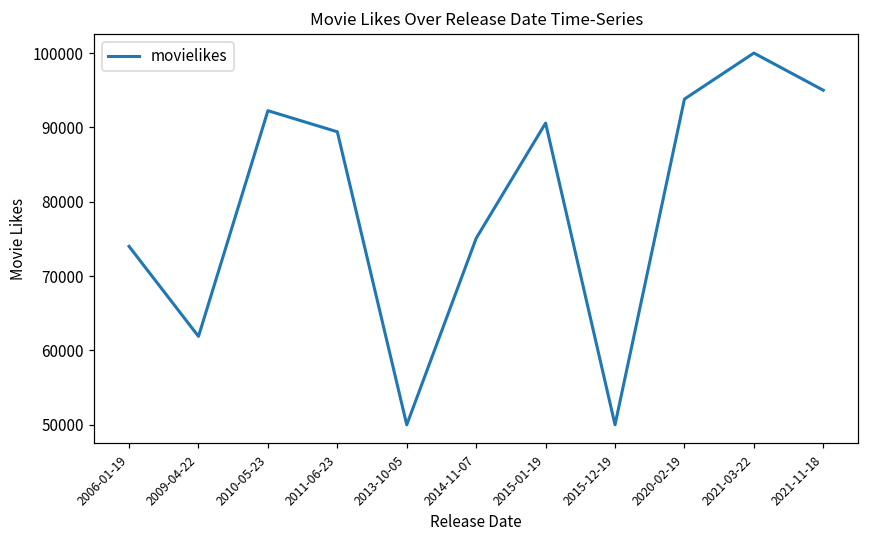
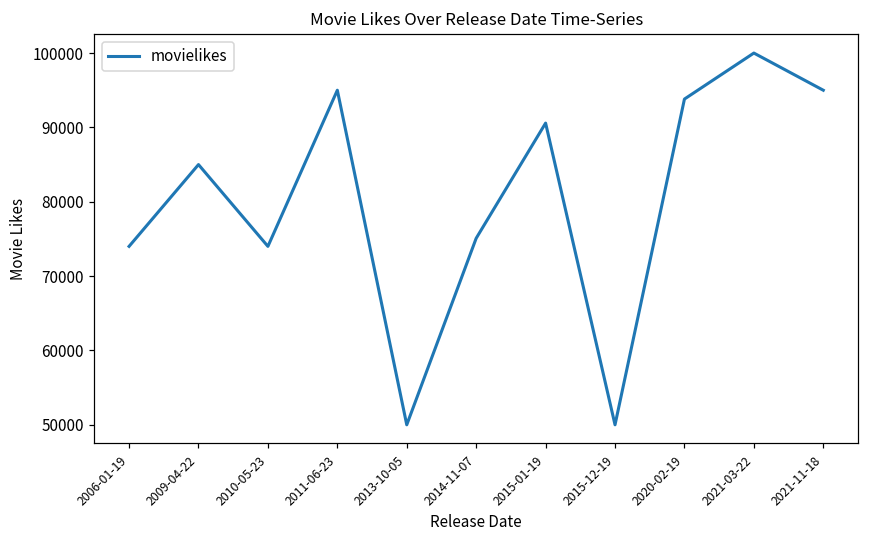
2009-04-22: 62000 -> 85000
2010-05-23: 92000 -> 74000
2011-06-23: 89000 -> 95000
